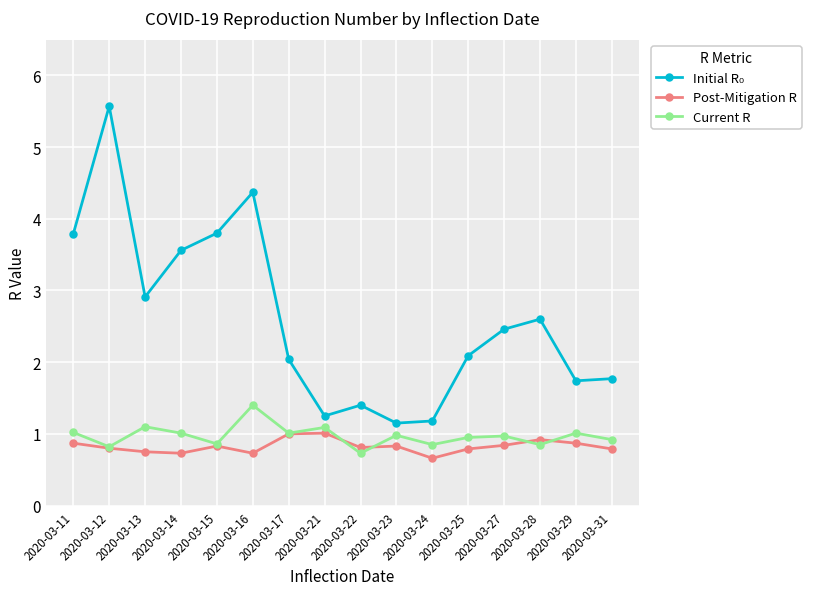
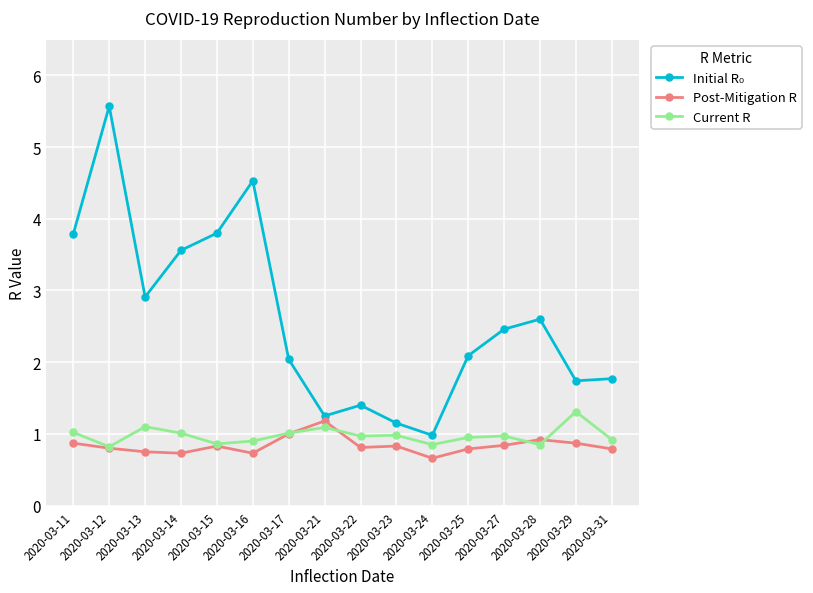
Initial R₀, 2020-03-16: 4.4 -> 4.5
Current R, 2020-03-16: 1.4 -> 0.9
Post-Mitigation R, 2020-03-21: 1.0 -> 1.2
Current R, 2020-03-22: 0.7 -> 1.0
Initial R₀, 2020-03-24: 1.2 -> 1.0
Current R, 2020-03-29: 1.0 -> 1.3
